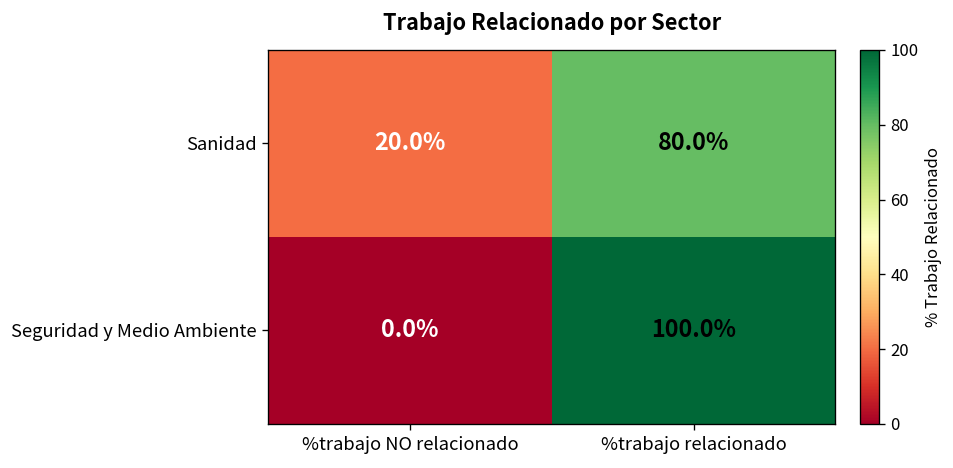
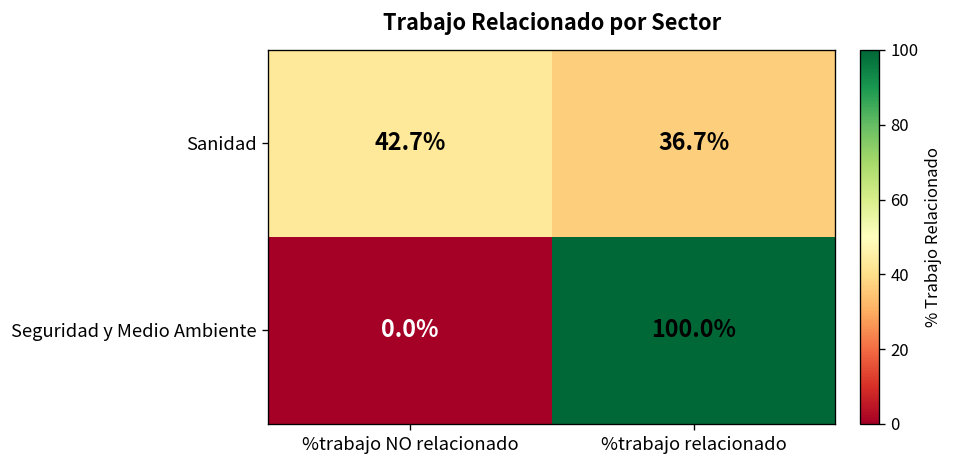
Sanidad, %trabajo NO relacionado: 20.0% -> 42.7%
Sanidad, %trabajo relacionado: 80.0% -> 36.7%
